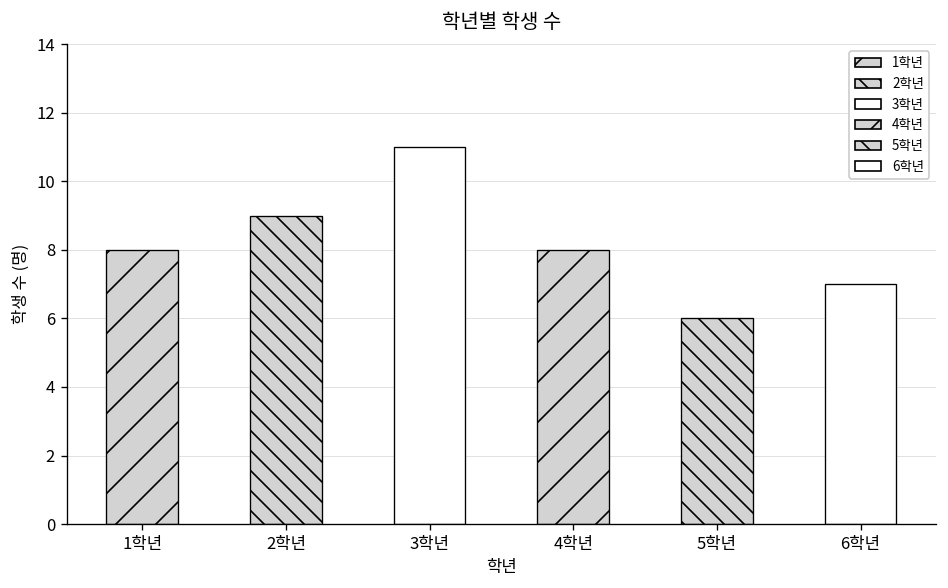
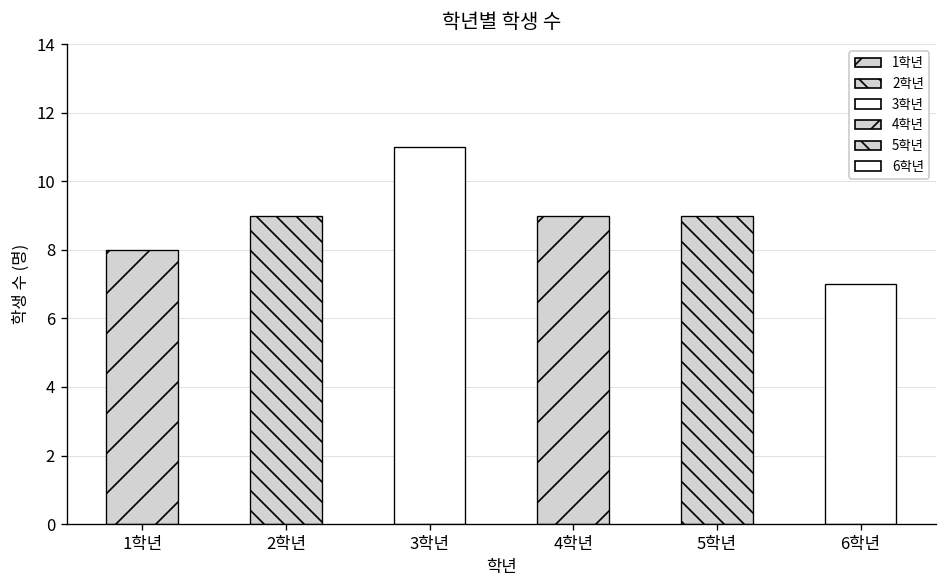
4학년: 8 -> 9
5학년: 6 -> 9
